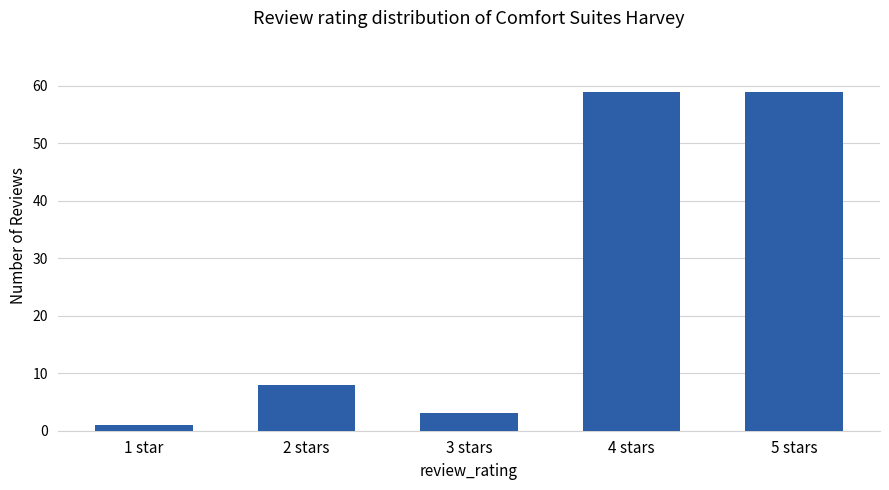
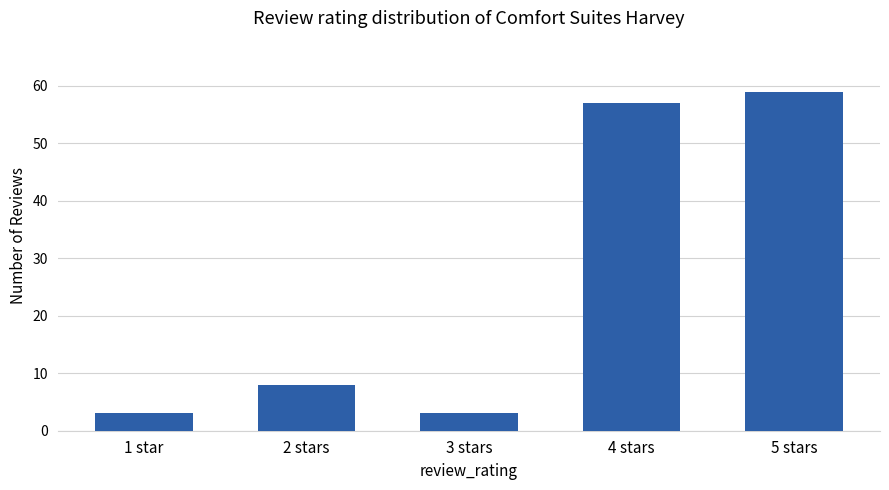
1 star: 1 -> 3
4 stars: 59 -> 57
